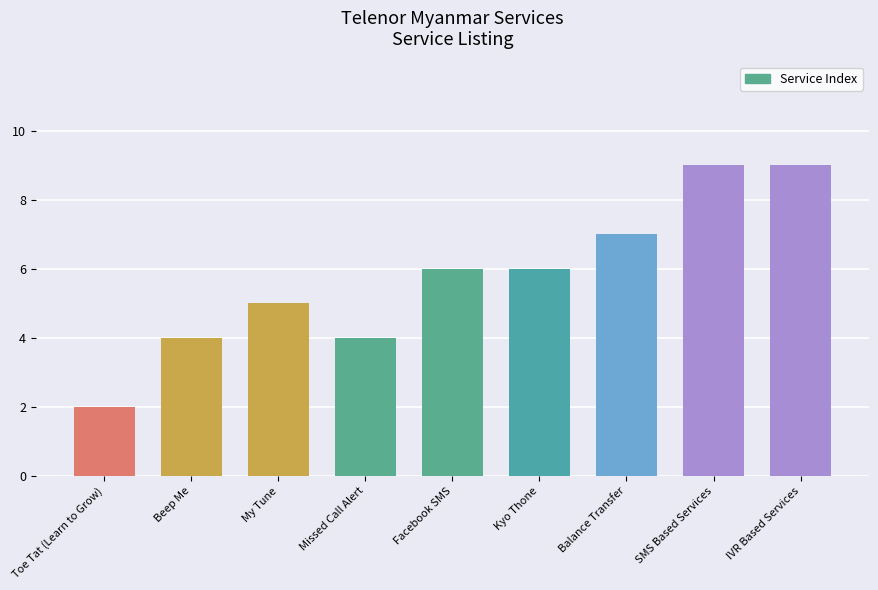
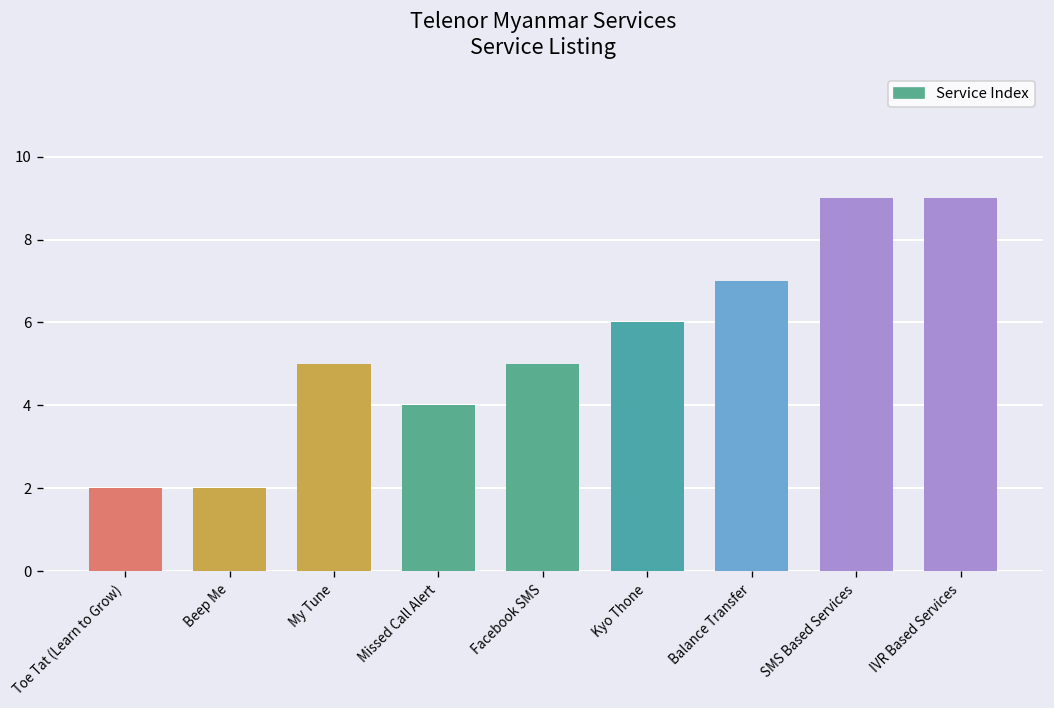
Beep Me: 4 -> 2
Facebook SMS: 6 -> 5
